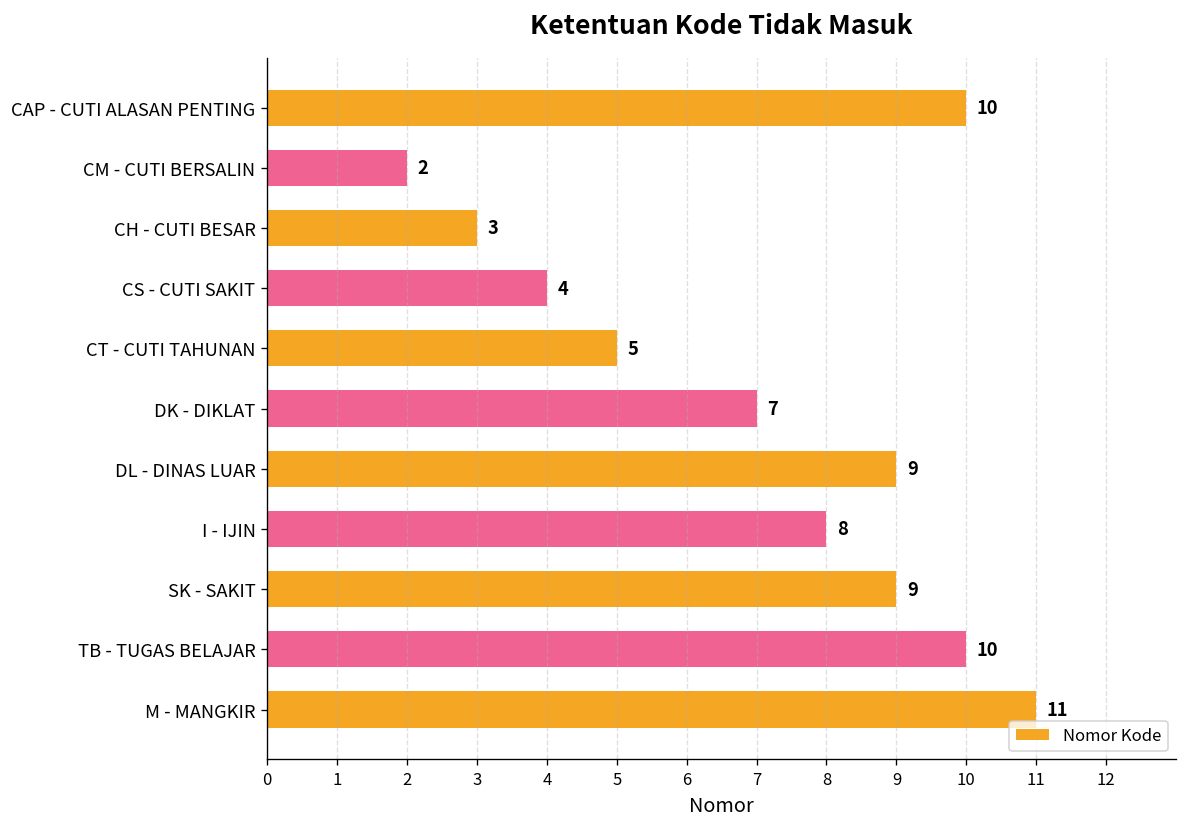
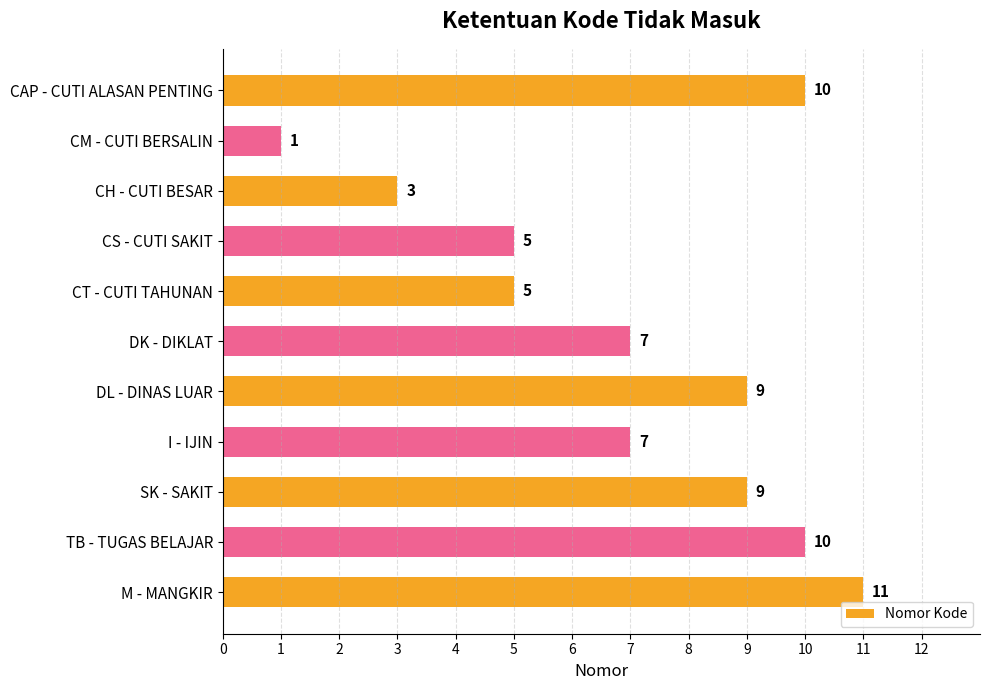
CM - CUTI BERSALIN: 2 -> 1
CS - CUTI SAKIT: 4 -> 5
I - IJIN: 8 -> 7
